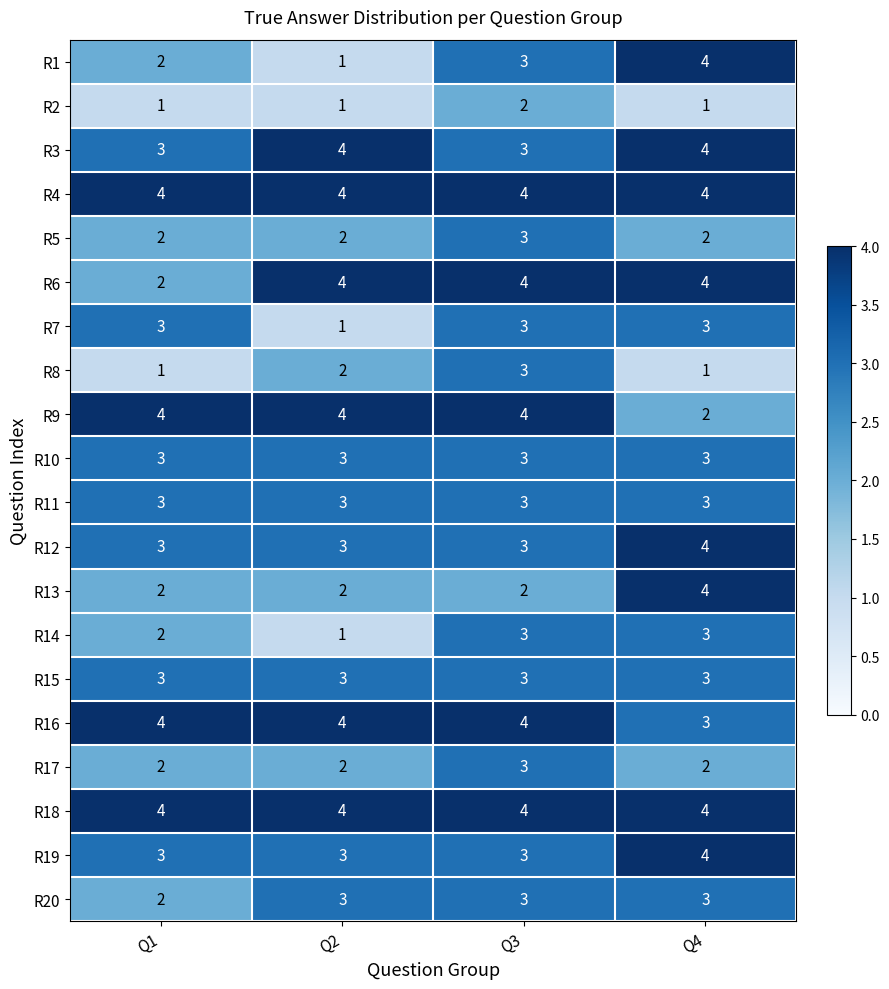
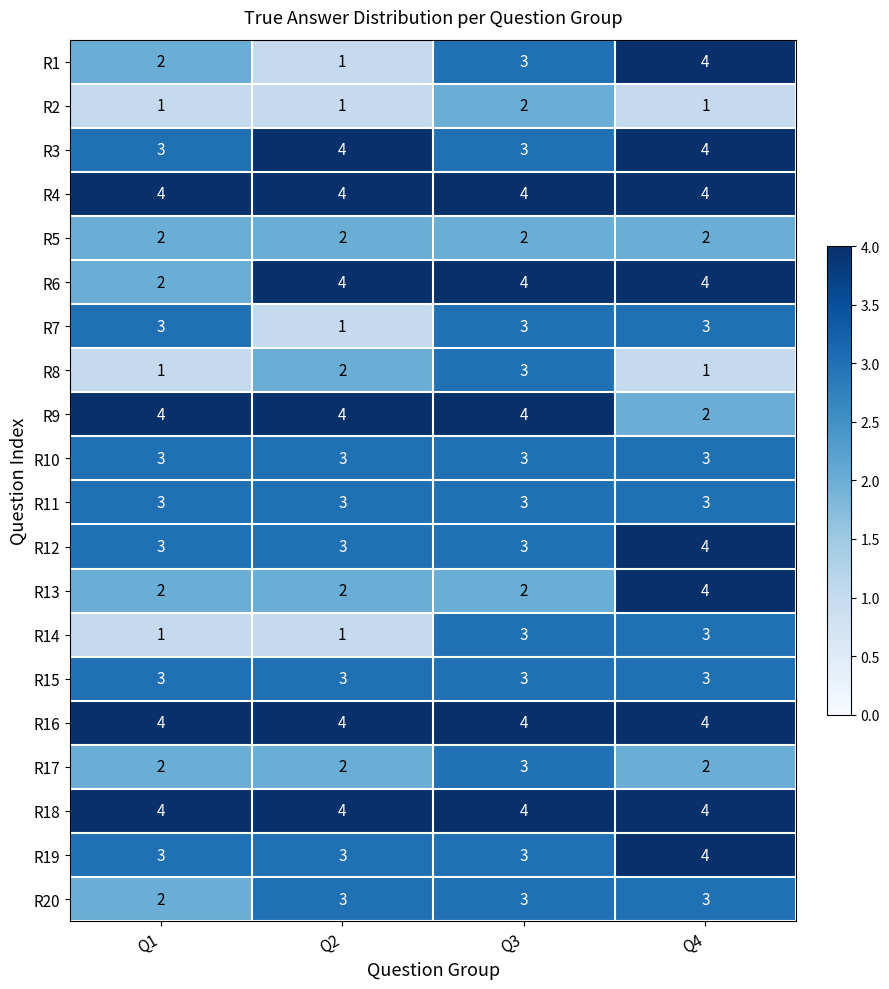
R5, Q3: 3 -> 2
R14, Q1: 2 -> 1
R16, Q4: 3 -> 4
